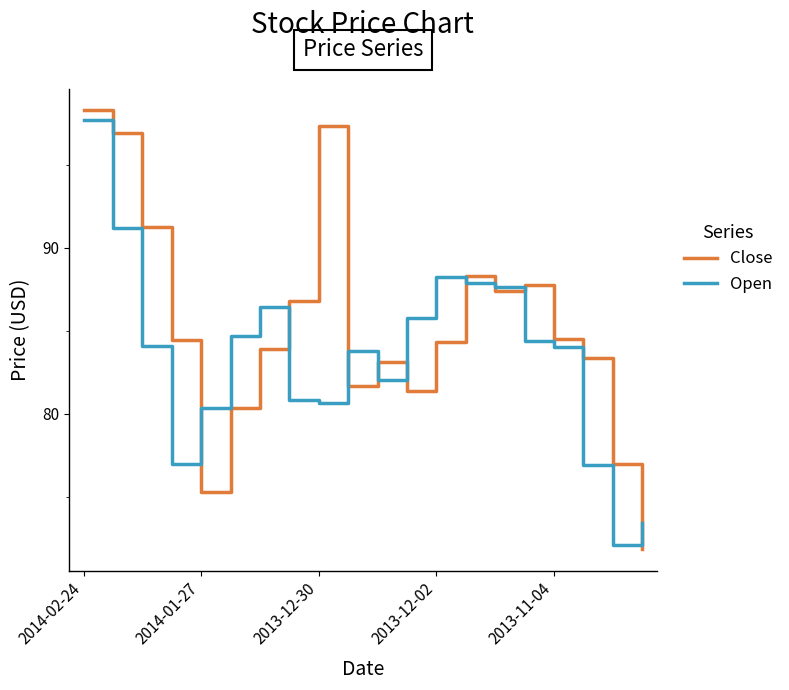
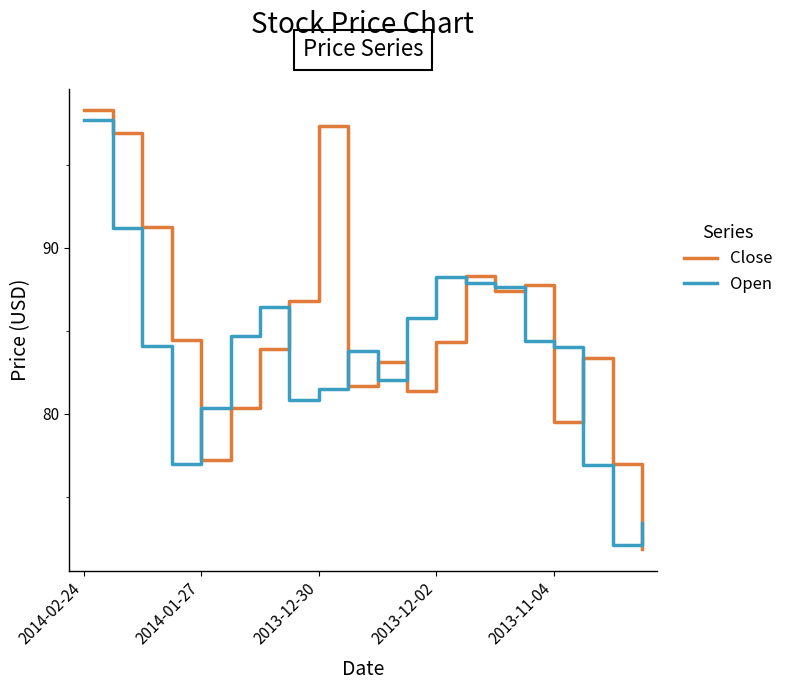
Close, 2014-01-27: 75.3 -> 77.2
Open, 2013-12-30: 80.6 -> 81.5
Close, 2013-11-04: 84.5 -> 79.5
